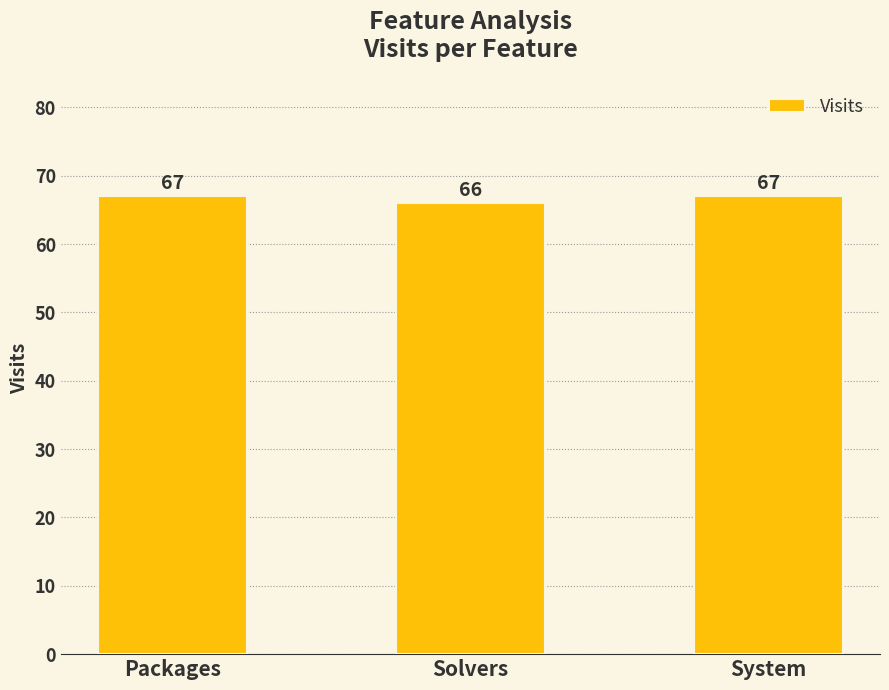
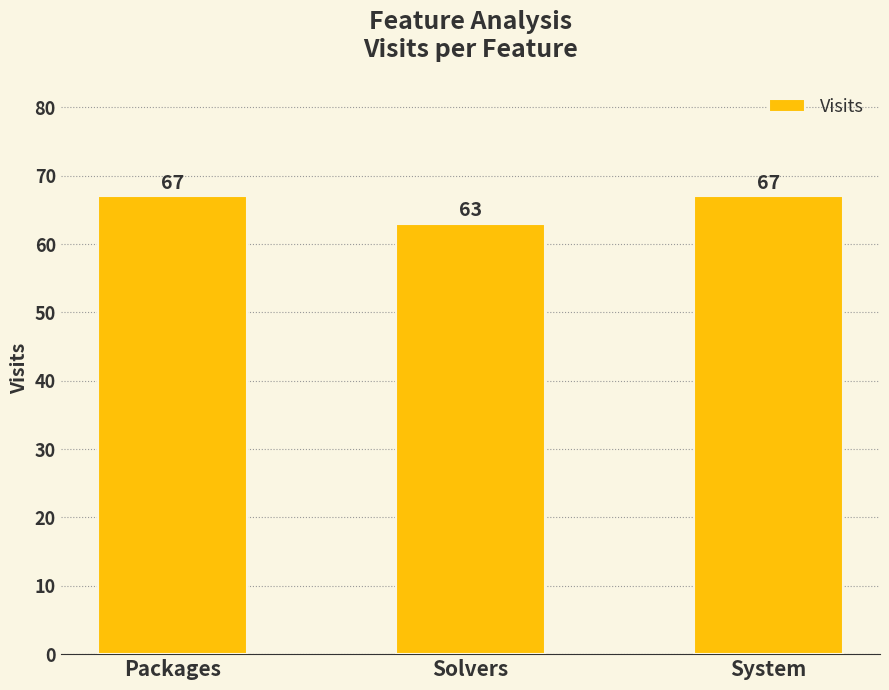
Solvers: 66 -> 63
